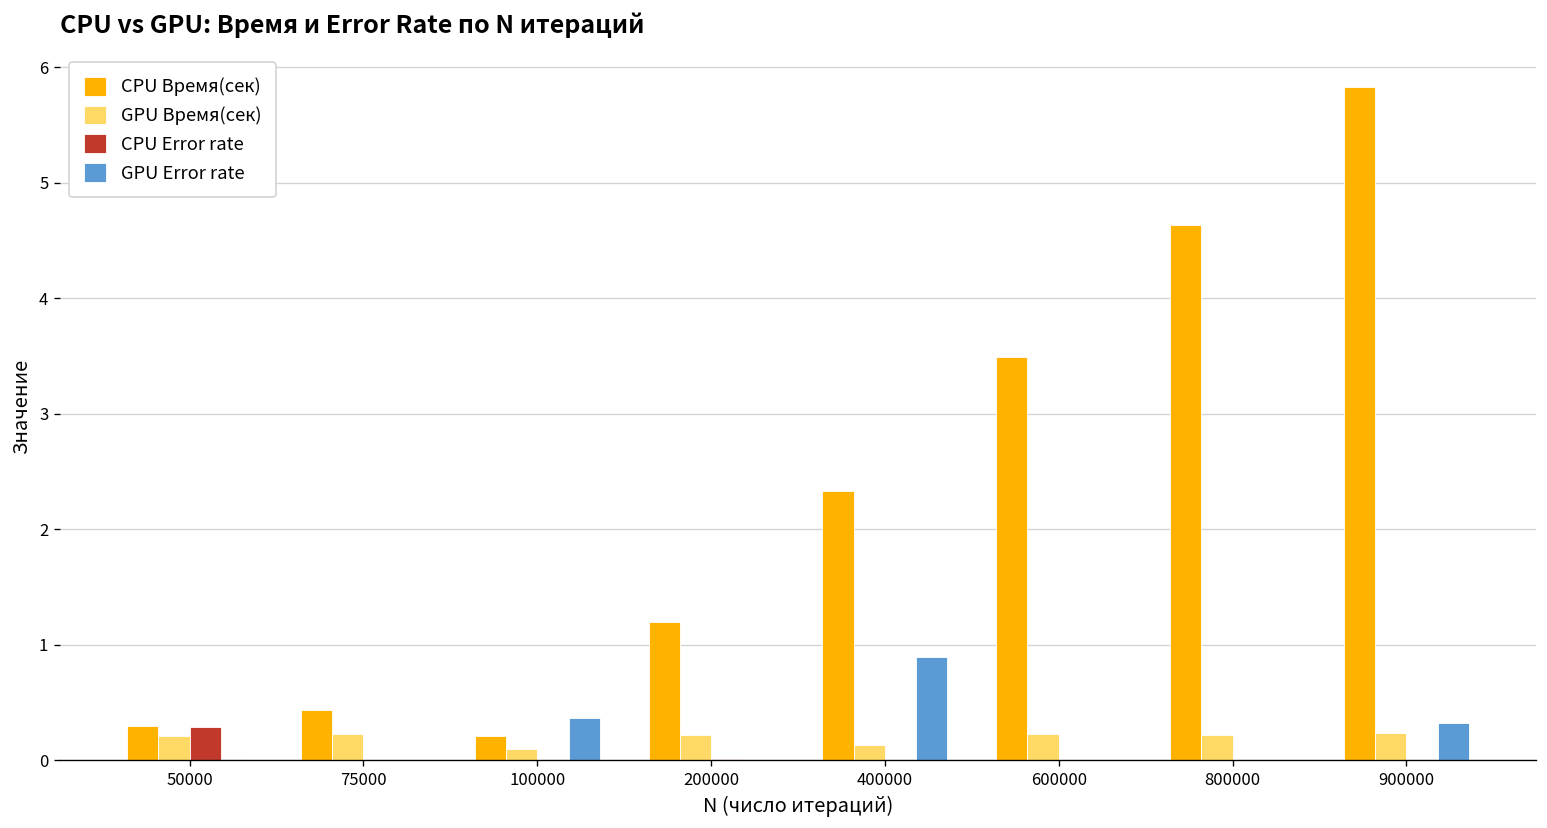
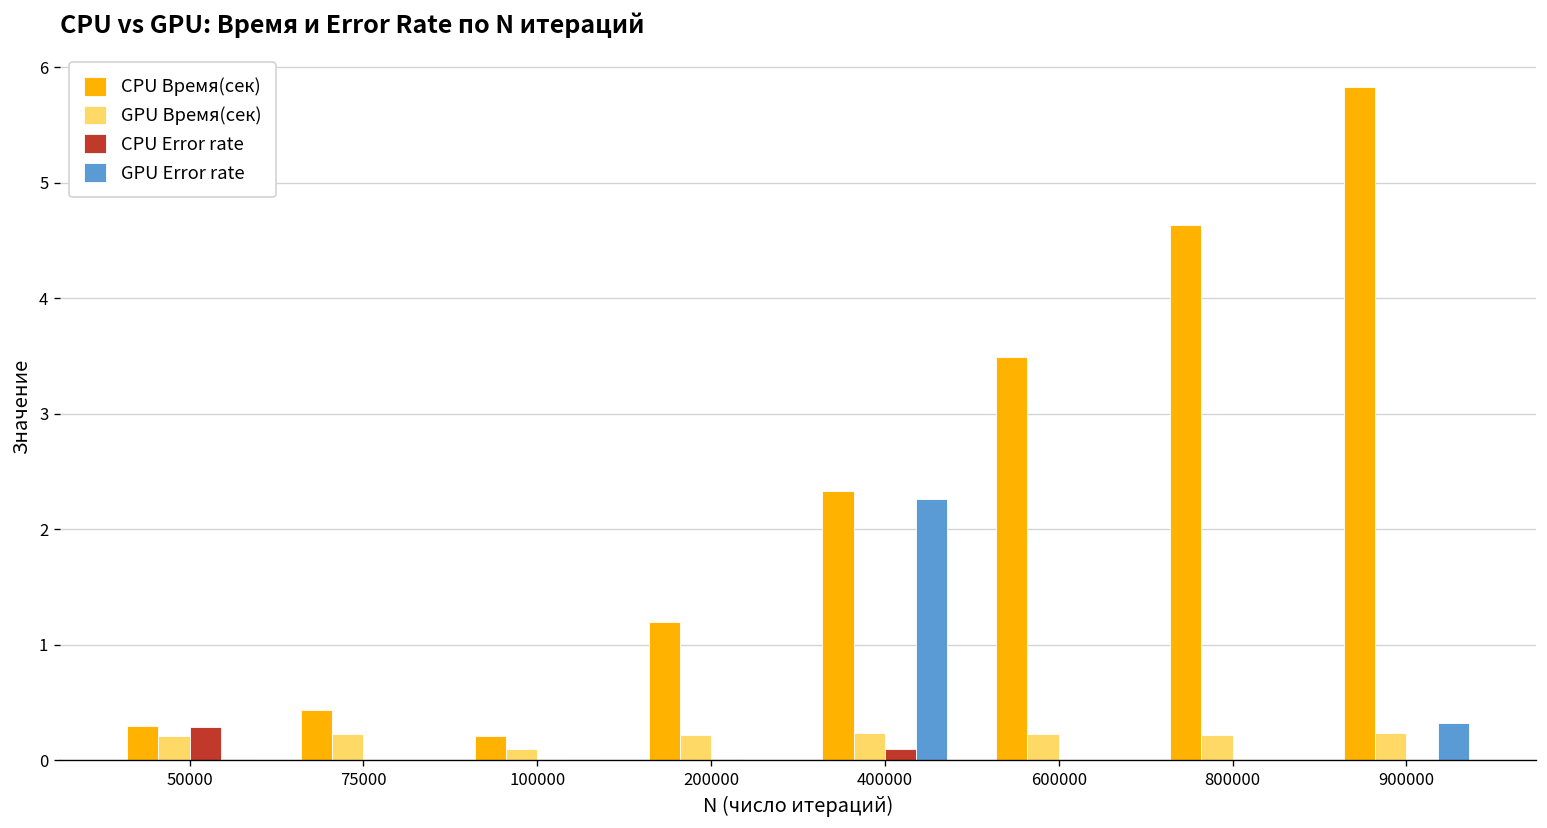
GPU Error rate, 100000: 0.4 -> 0.0
GPU Время(сек), 400000: 0.1 -> 0.2
CPU Error rate, 400000: 0.0 -> 0.1
GPU Error rate, 400000: 0.9 -> 2.3
